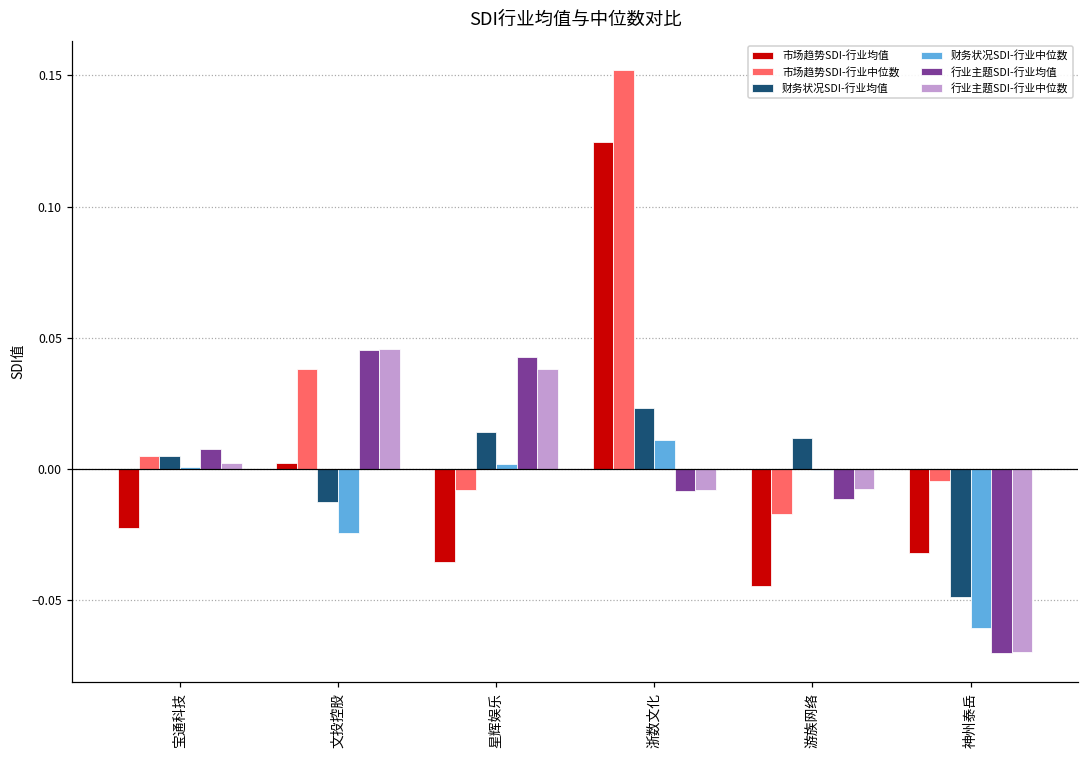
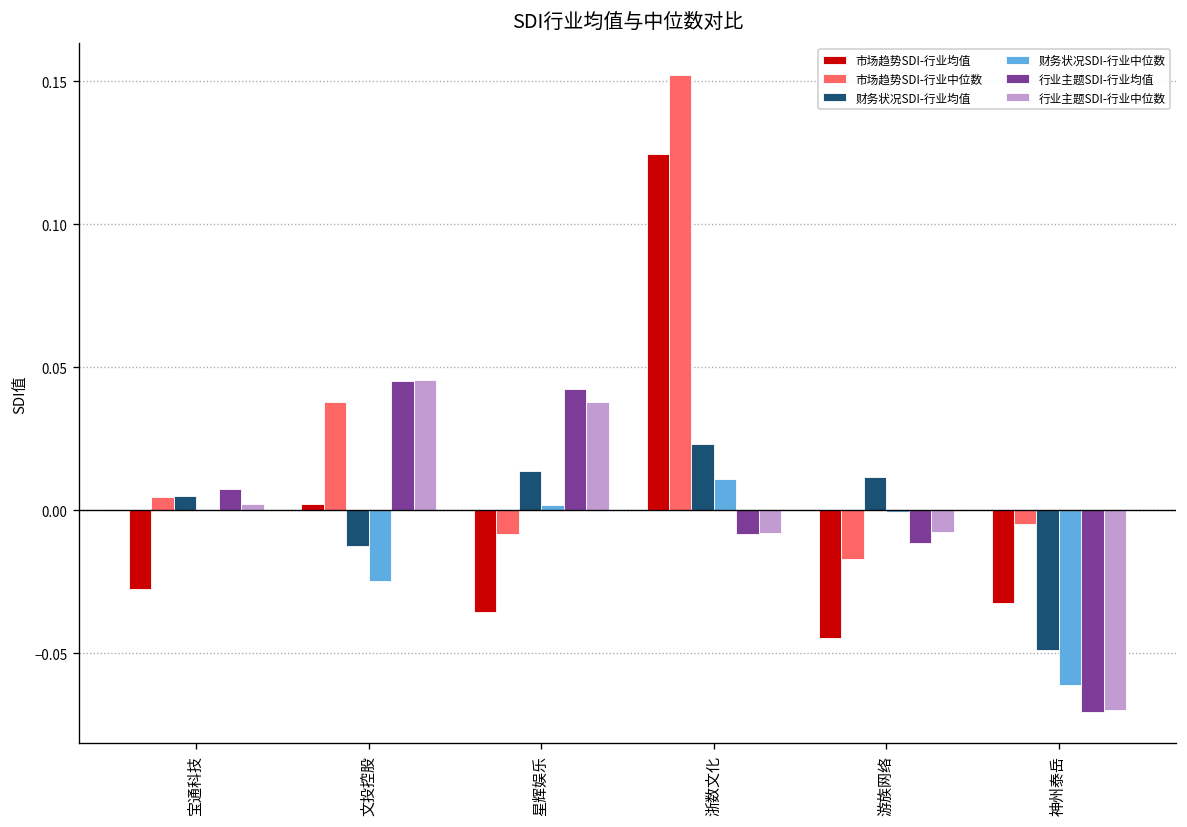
市场趋势SDI-行业均值, 宝通科技: -0.023 -> -0.028
